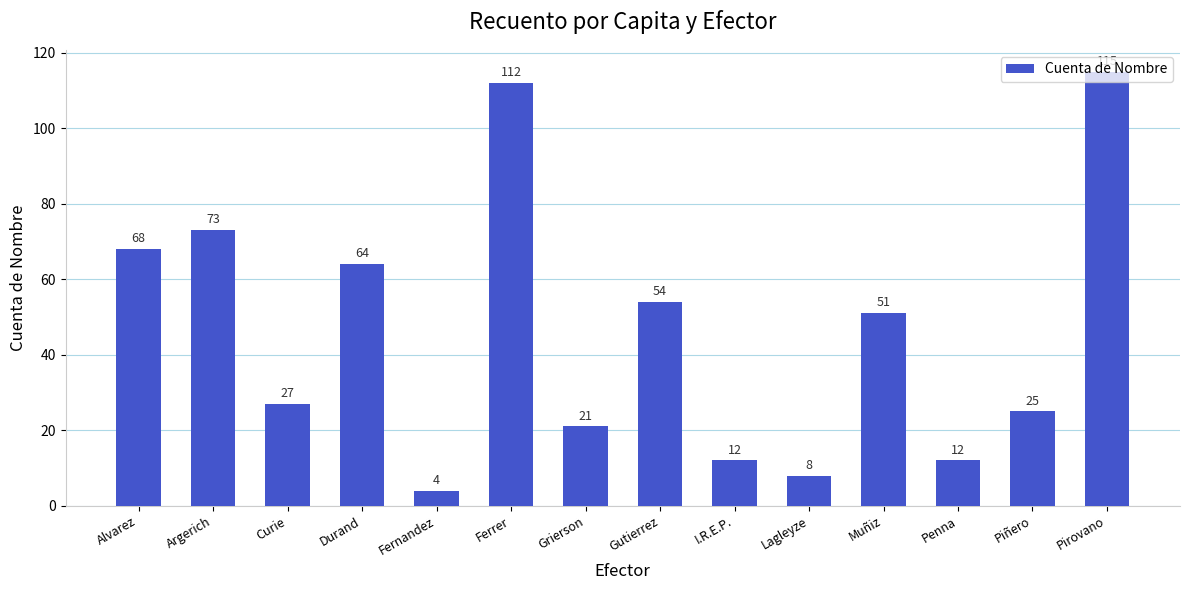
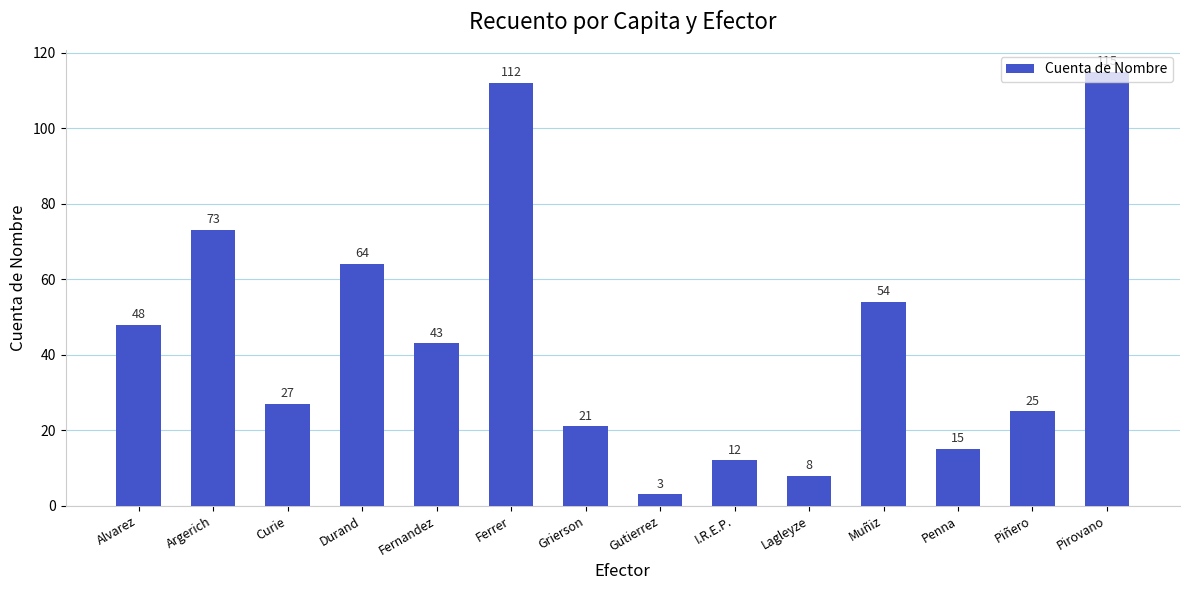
Alvarez: 68 -> 48
Fernandez: 4 -> 43
Gutierrez: 54 -> 3
Muñiz: 51 -> 54
Penna: 12 -> 15
